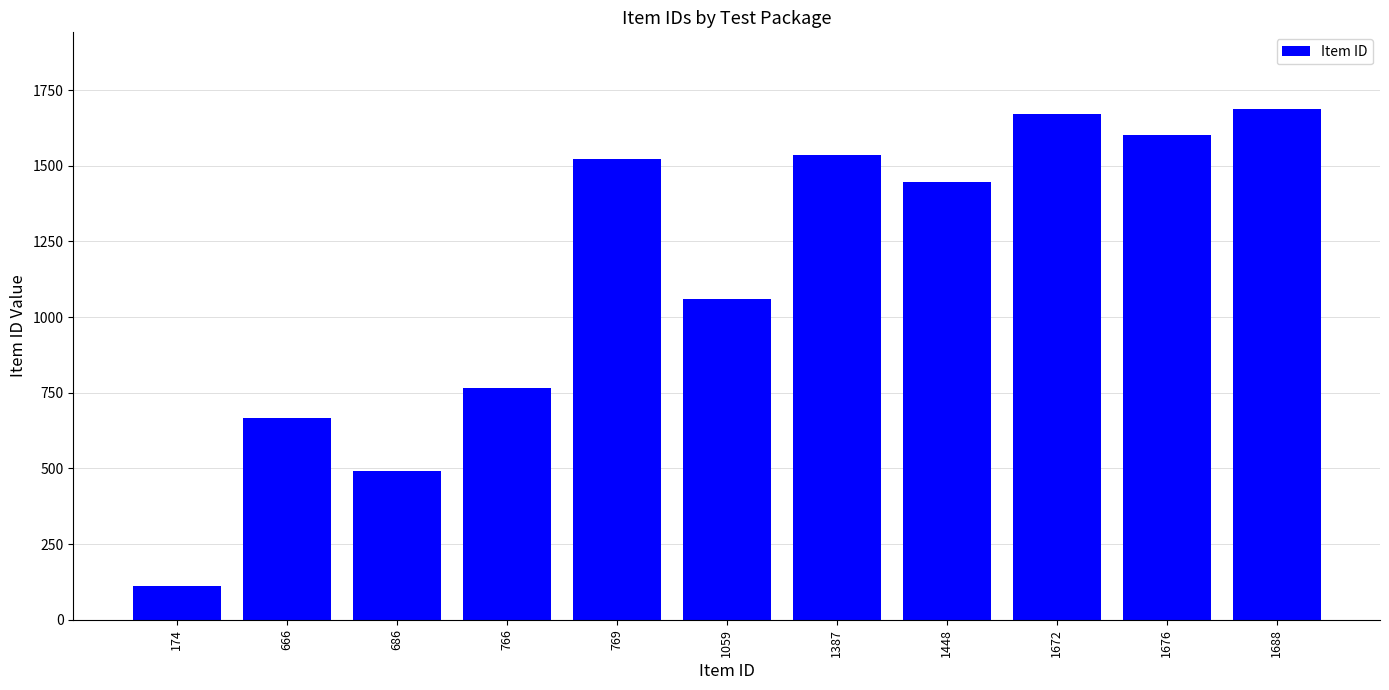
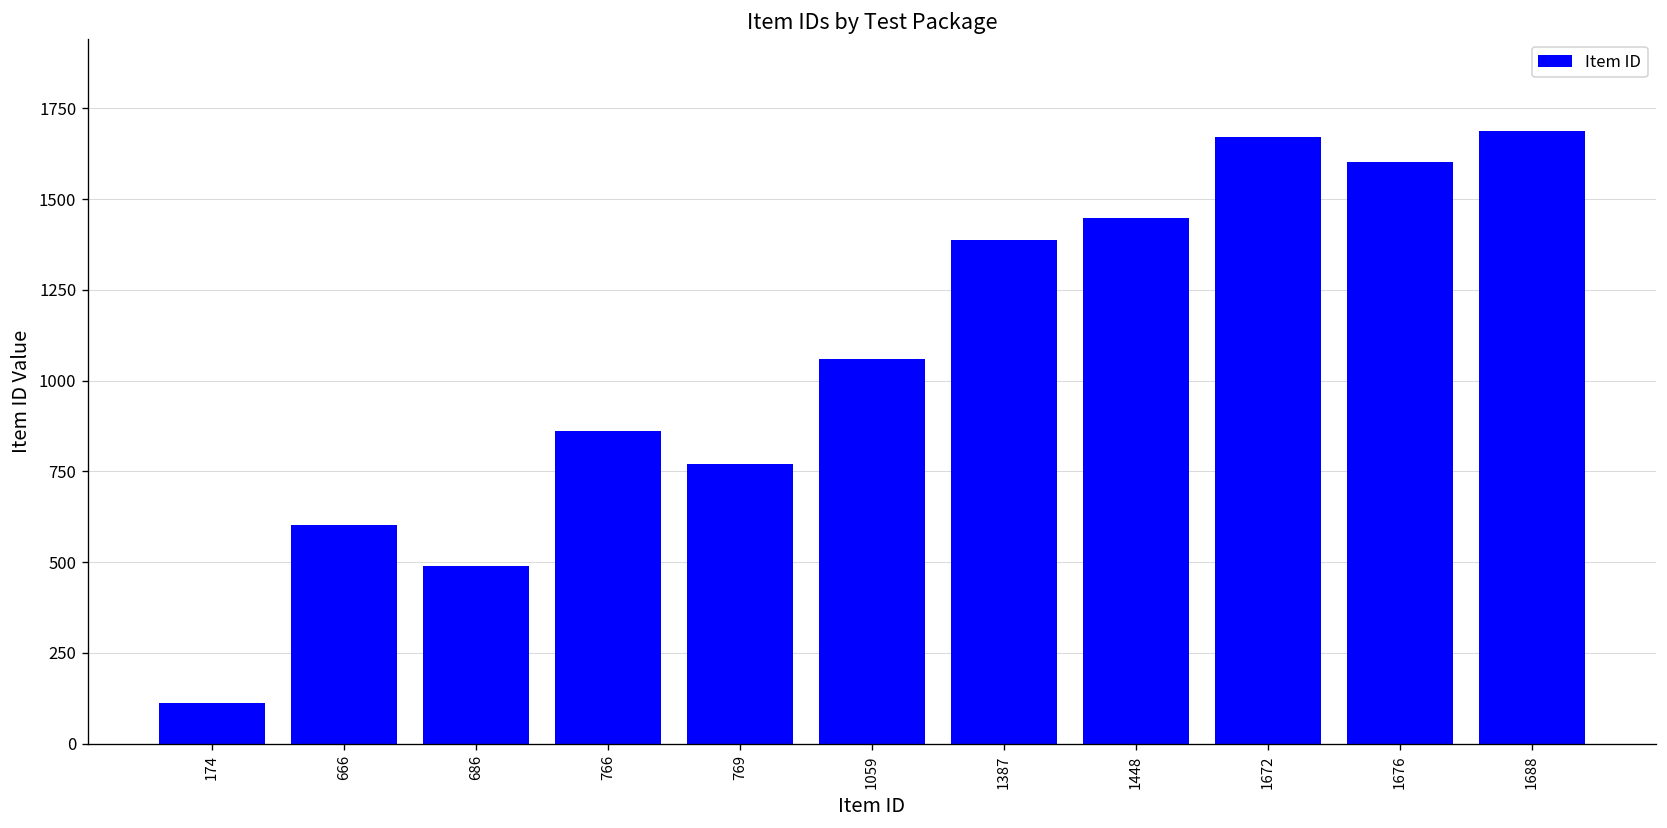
666: 670 -> 600
766: 770 -> 860
769: 1520 -> 770
1387: 1540 -> 1390
